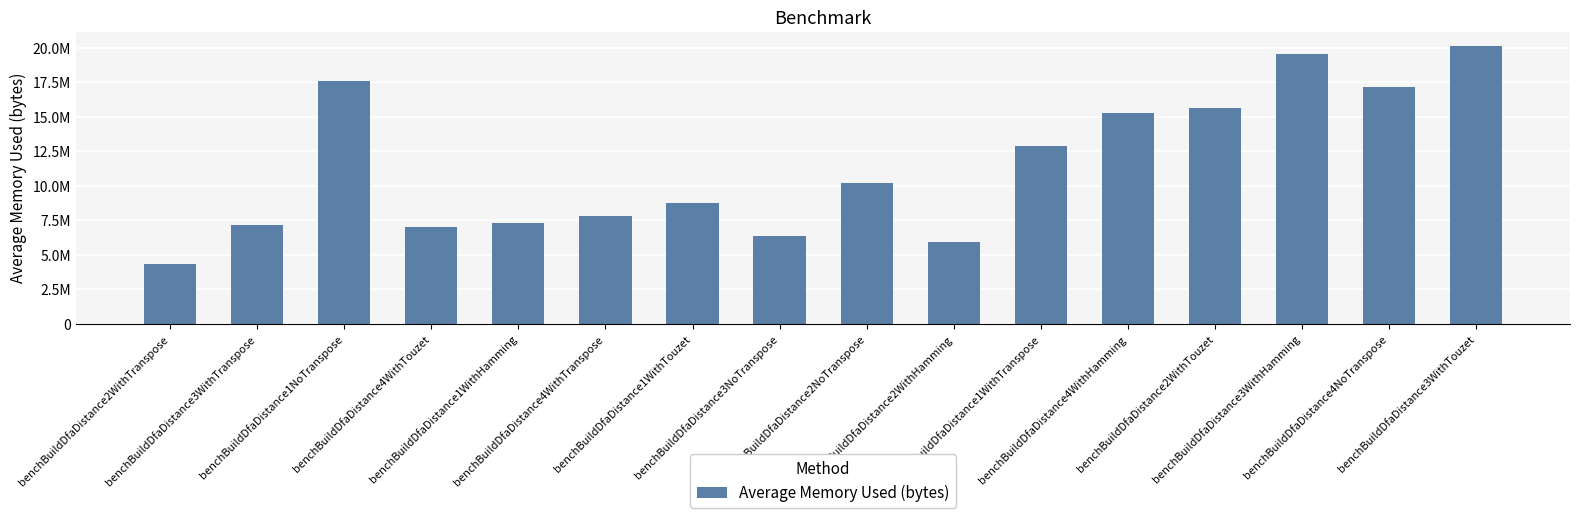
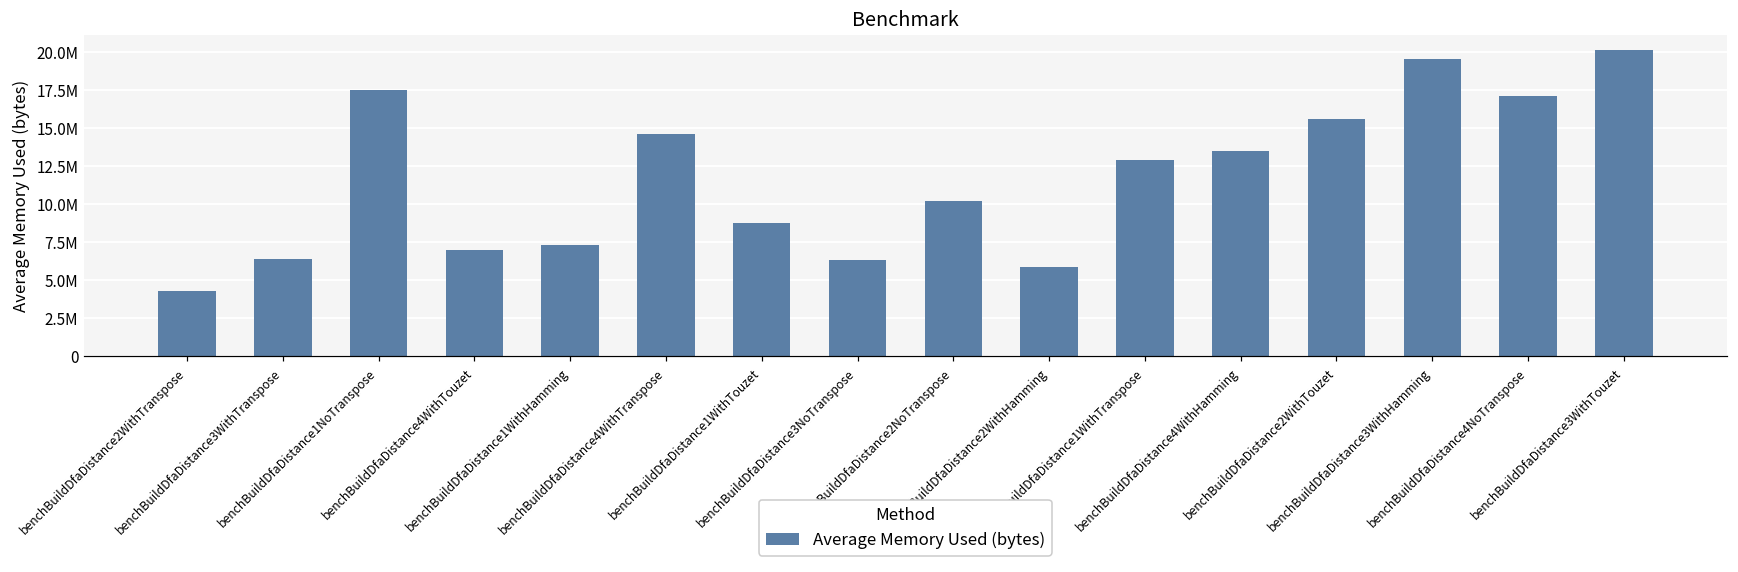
benchBuildDfaDistance3WithTranspose: 7100000 -> 6400000
benchBuildDfaDistance4WithTranspose: 7800000 -> 14600000
benchBuildDfaDistance4WithHamming: 15300000 -> 13500000
